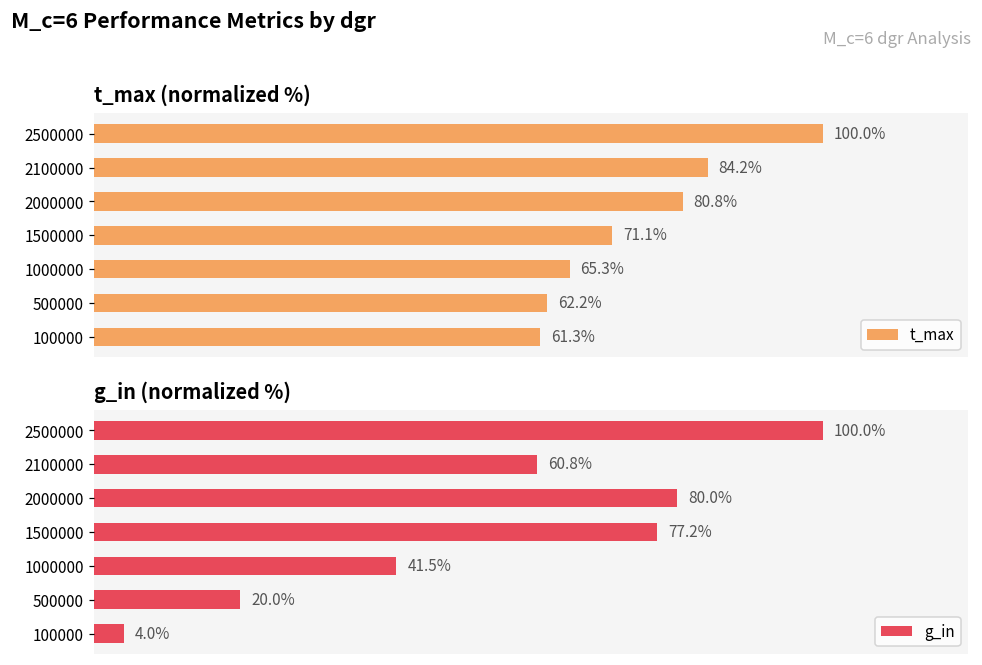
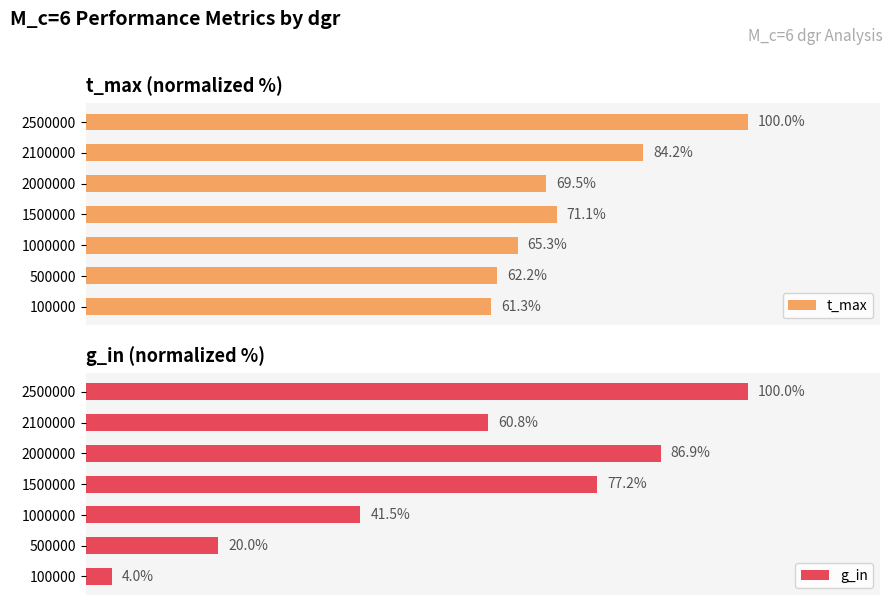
t_max (normalized %), 2000000: 80.8% -> 69.5%
g_in (normalized %), 2000000: 80.0% -> 86.9%
